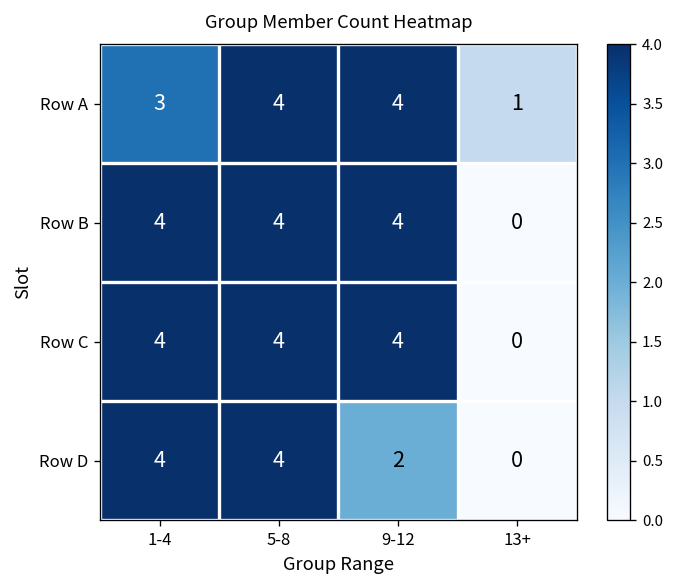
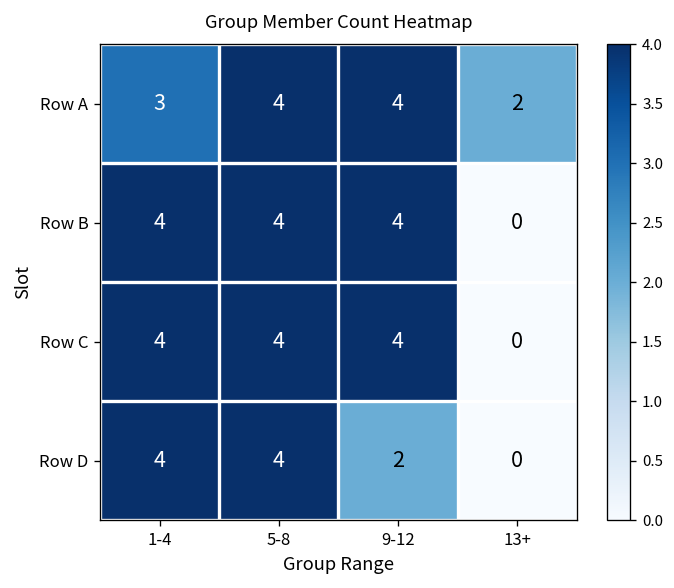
Row A, 13+: 1 -> 2
